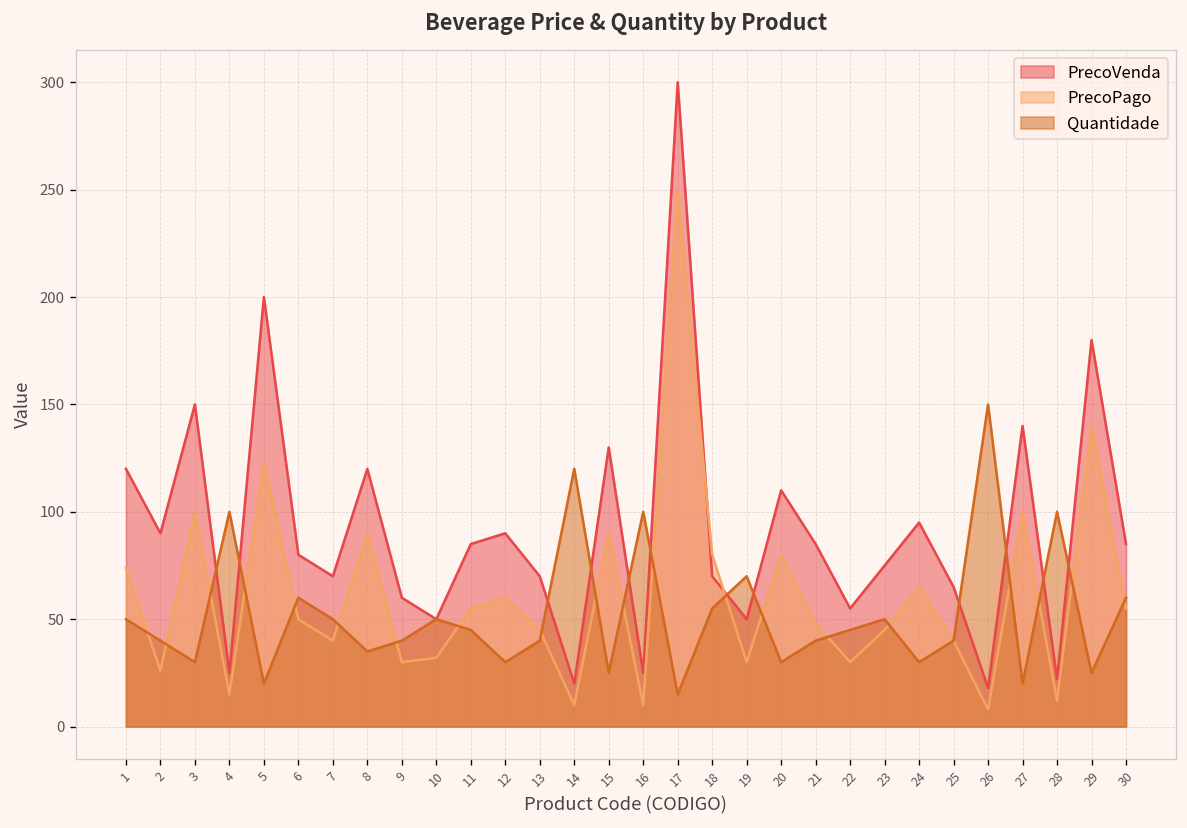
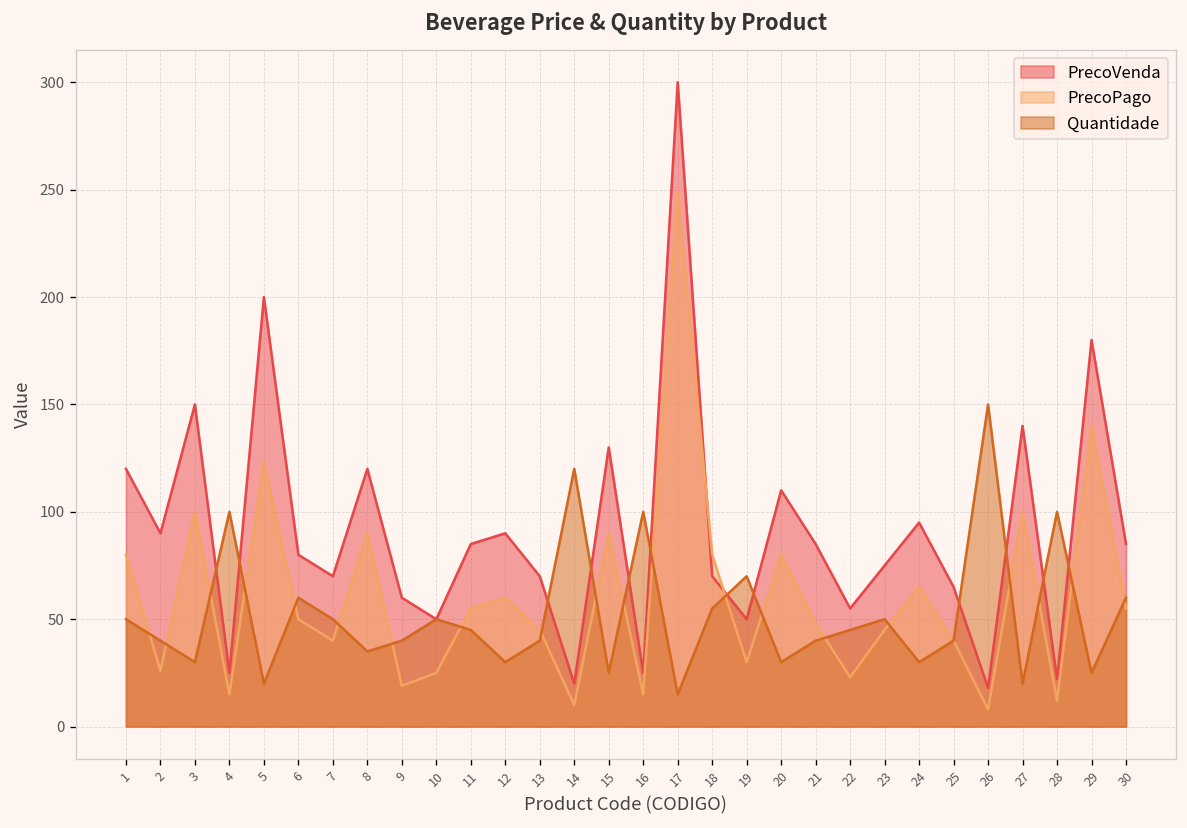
PrecoPago, 1: 74 -> 80
PrecoPago, 9: 30 -> 19
PrecoPago, 10: 32 -> 25
PrecoPago, 16: 10 -> 15
PrecoPago, 22: 30 -> 23
